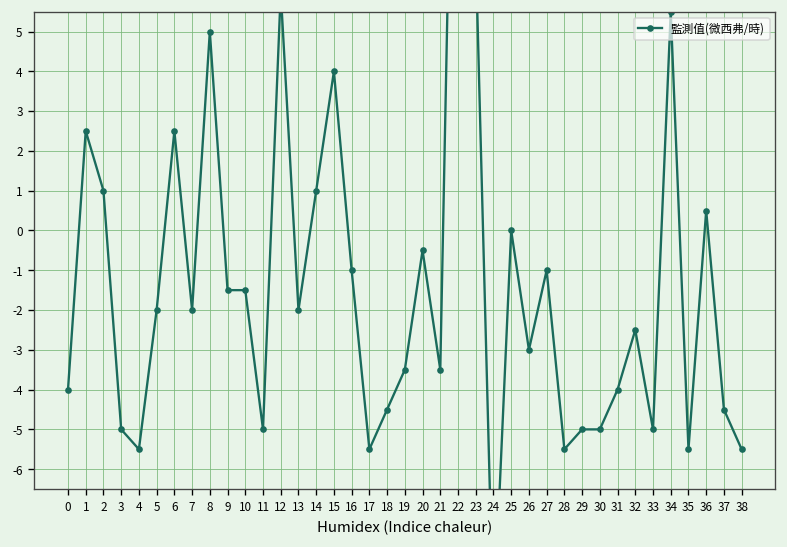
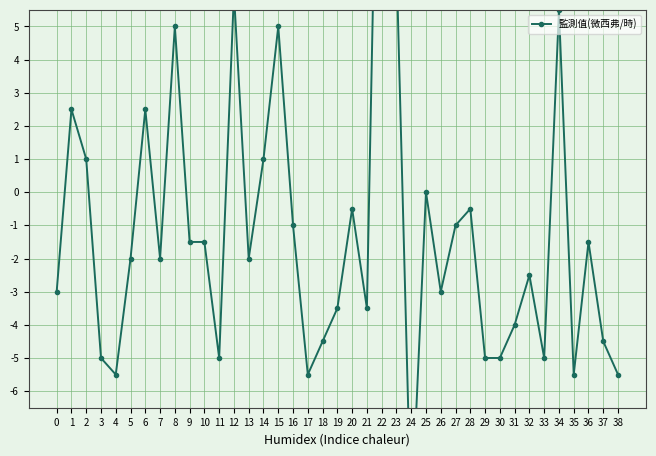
0: -4.0 -> -3.0
15: 4.0 -> 5.0
28: -5.5 -> -0.5
36: 0.5 -> -1.5
